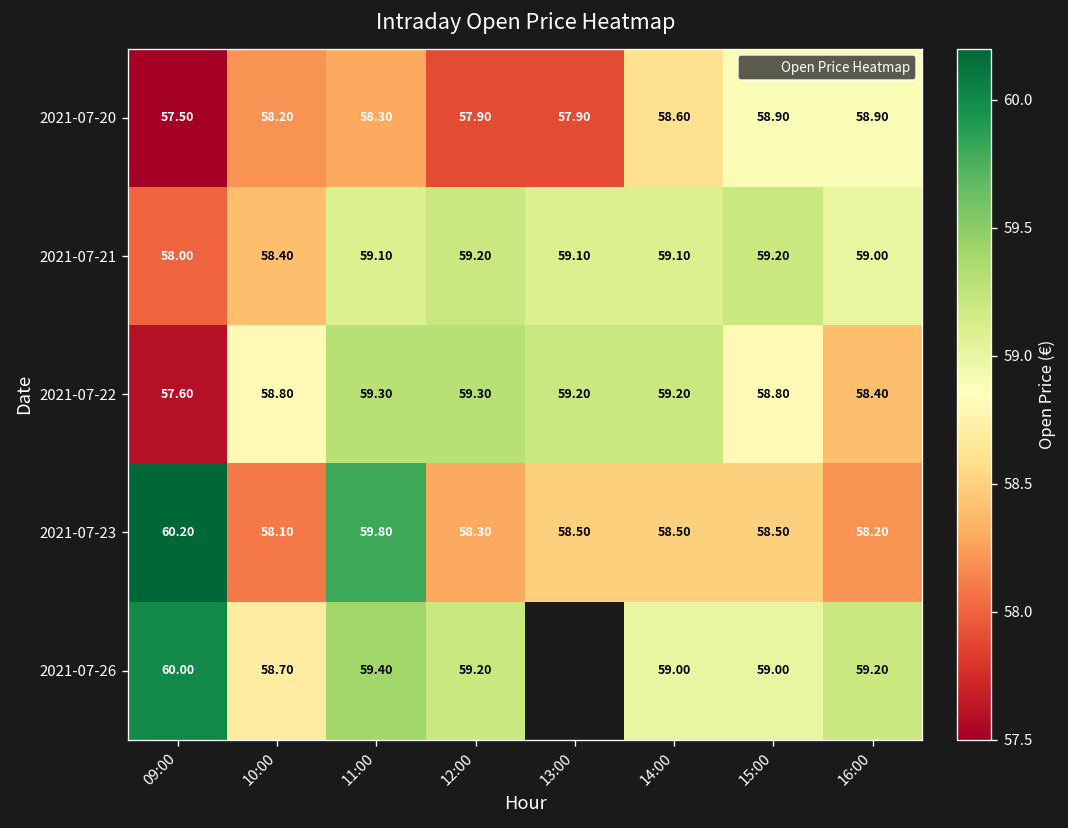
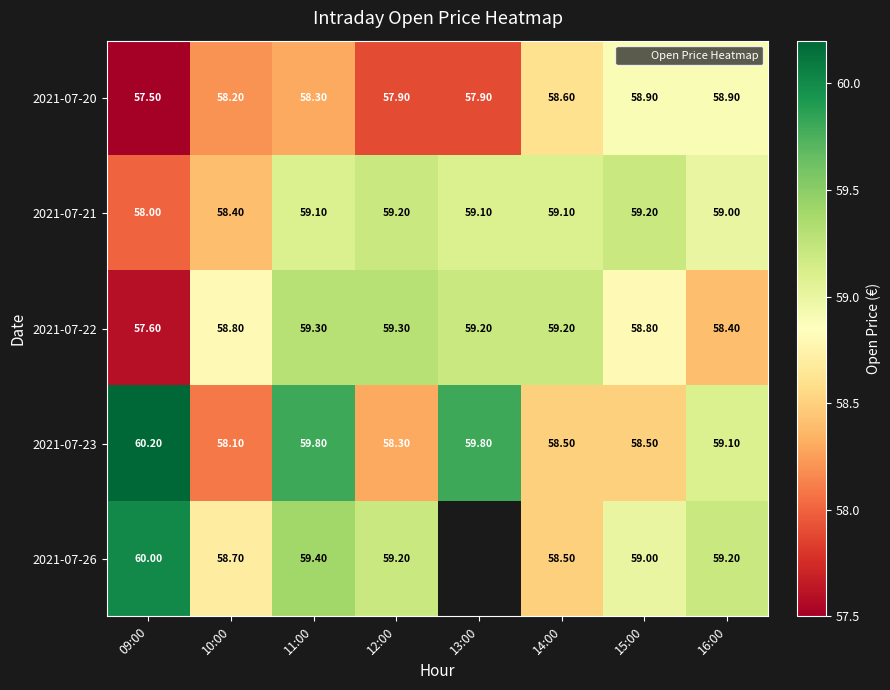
2021-07-23, 13:00: 58.50 -> 59.80
2021-07-23, 16:00: 58.20 -> 59.10
2021-07-26, 14:00: 59.00 -> 58.50
